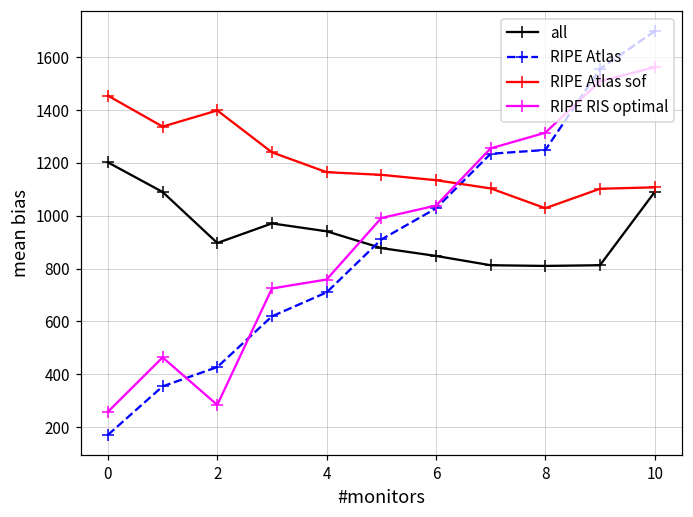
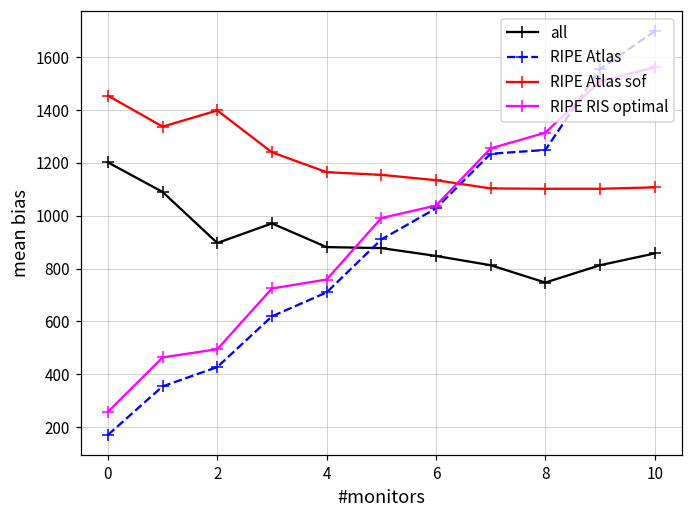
RIPE RIS optimal, 2: 280 -> 500
all, 4: 940 -> 880
all, 8: 810 -> 750
RIPE Atlas sof, 8: 1030 -> 1100
all, 10: 1090 -> 860
